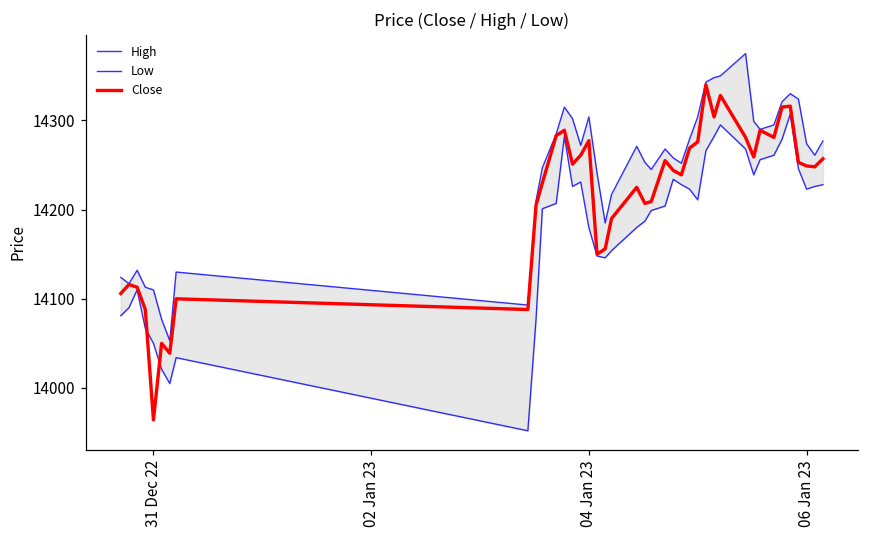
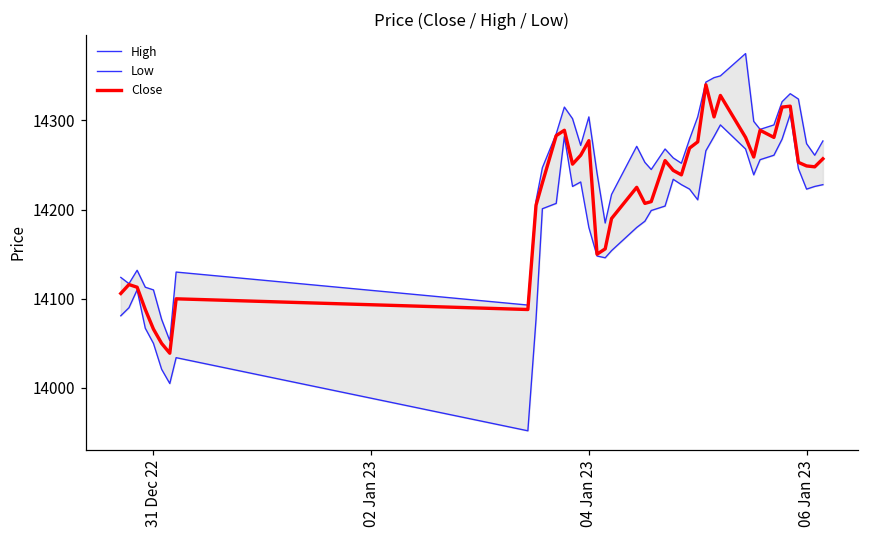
Close, 31 Dec 22: 13960 -> 14070
